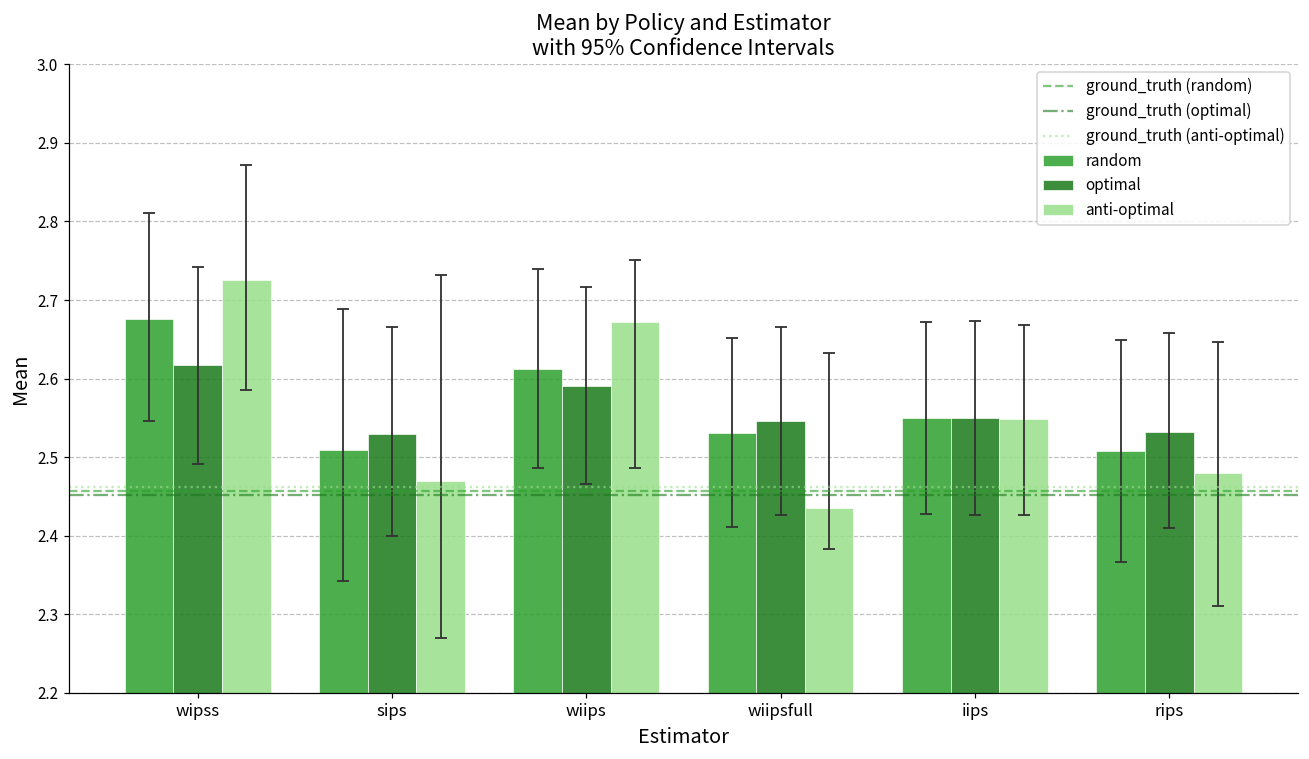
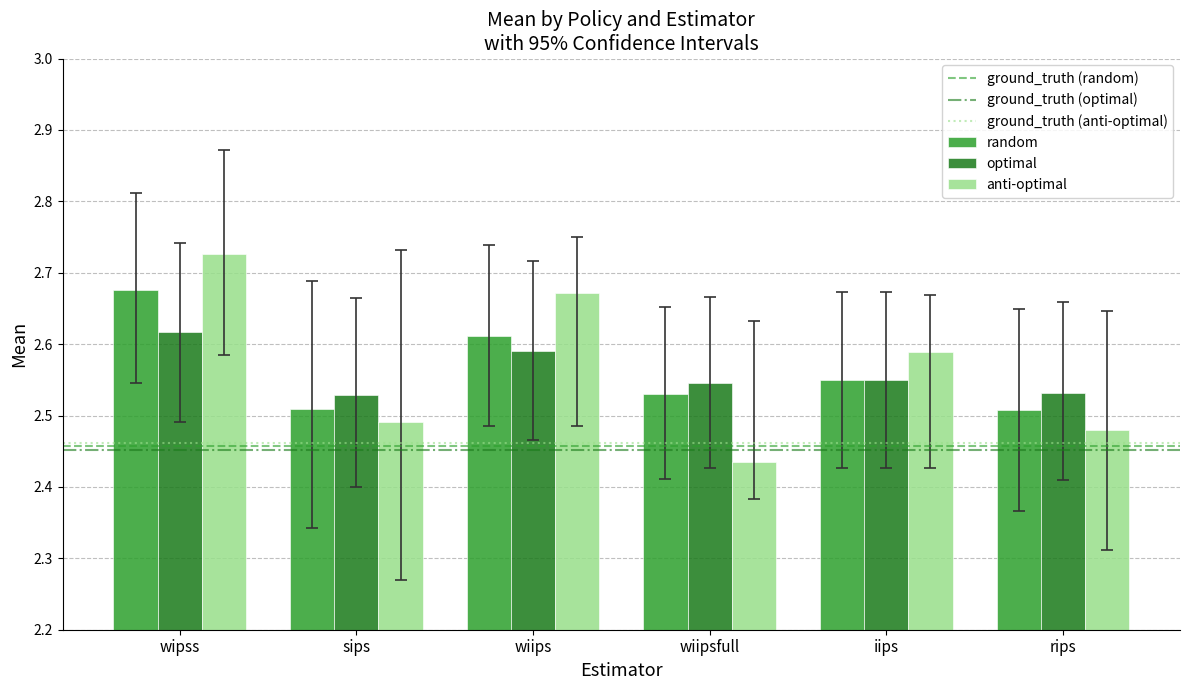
anti-optimal, sips: 2.47 -> 2.49
anti-optimal, iips: 2.55 -> 2.59
